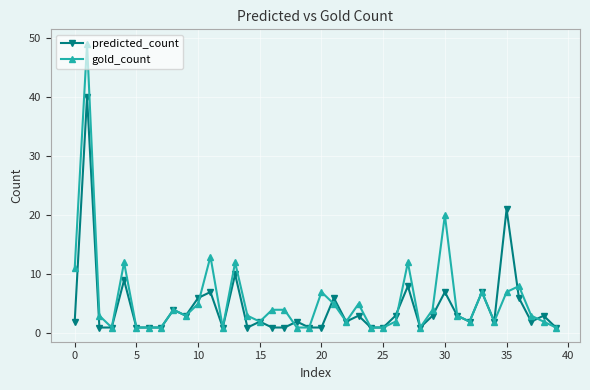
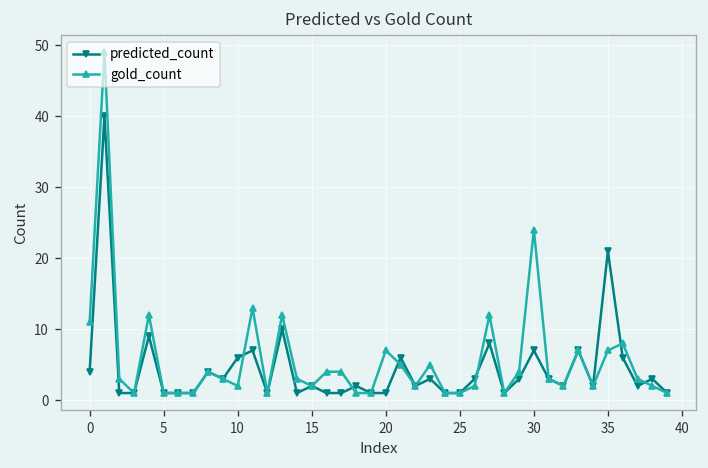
predicted_count, 0: 2 -> 4
gold_count, 10: 5 -> 2
gold_count, 30: 20 -> 24
